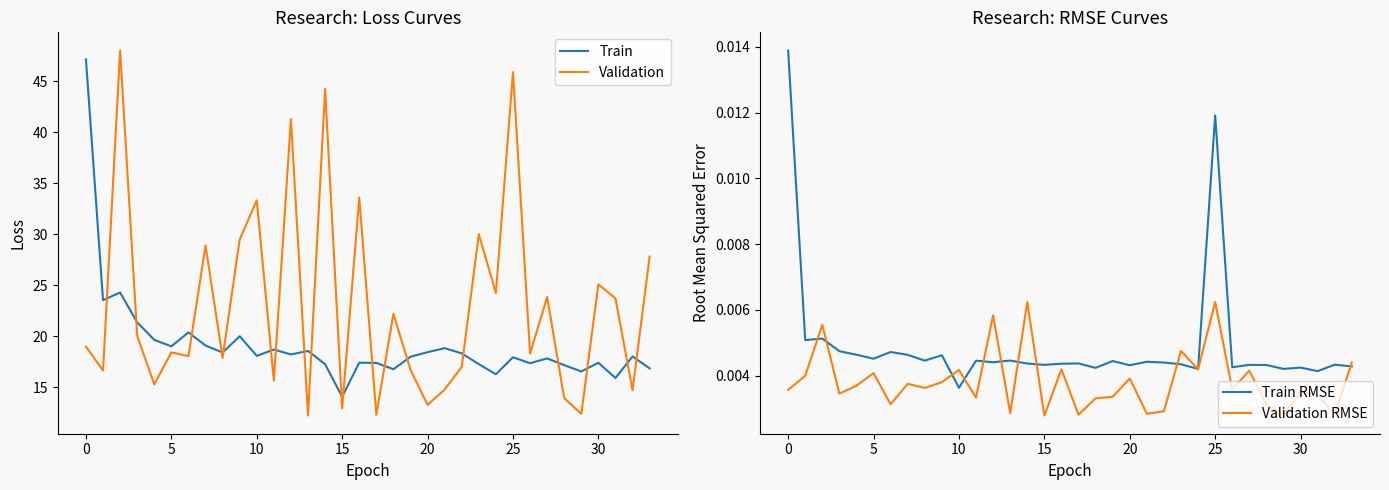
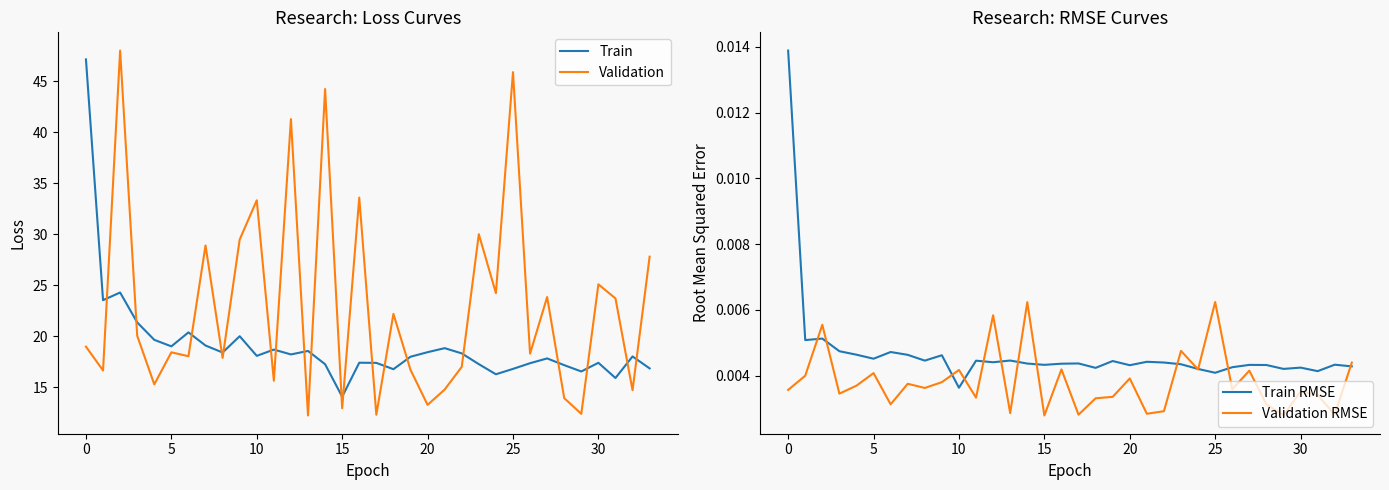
Research: Loss Curves, Train, 25: 17.9 -> 16.8
Research: RMSE Curves, Train RMSE, 25: 0.0119 -> 0.0041
